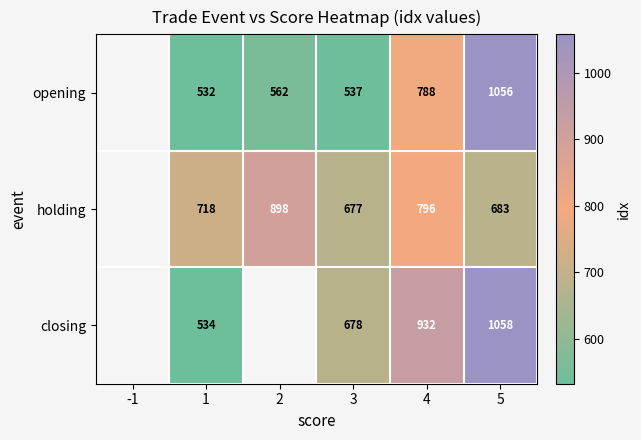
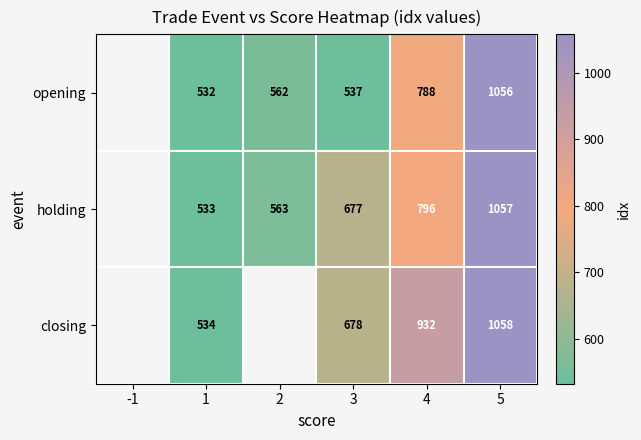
holding, 1: 718 -> 533
holding, 2: 898 -> 563
holding, 5: 683 -> 1057
